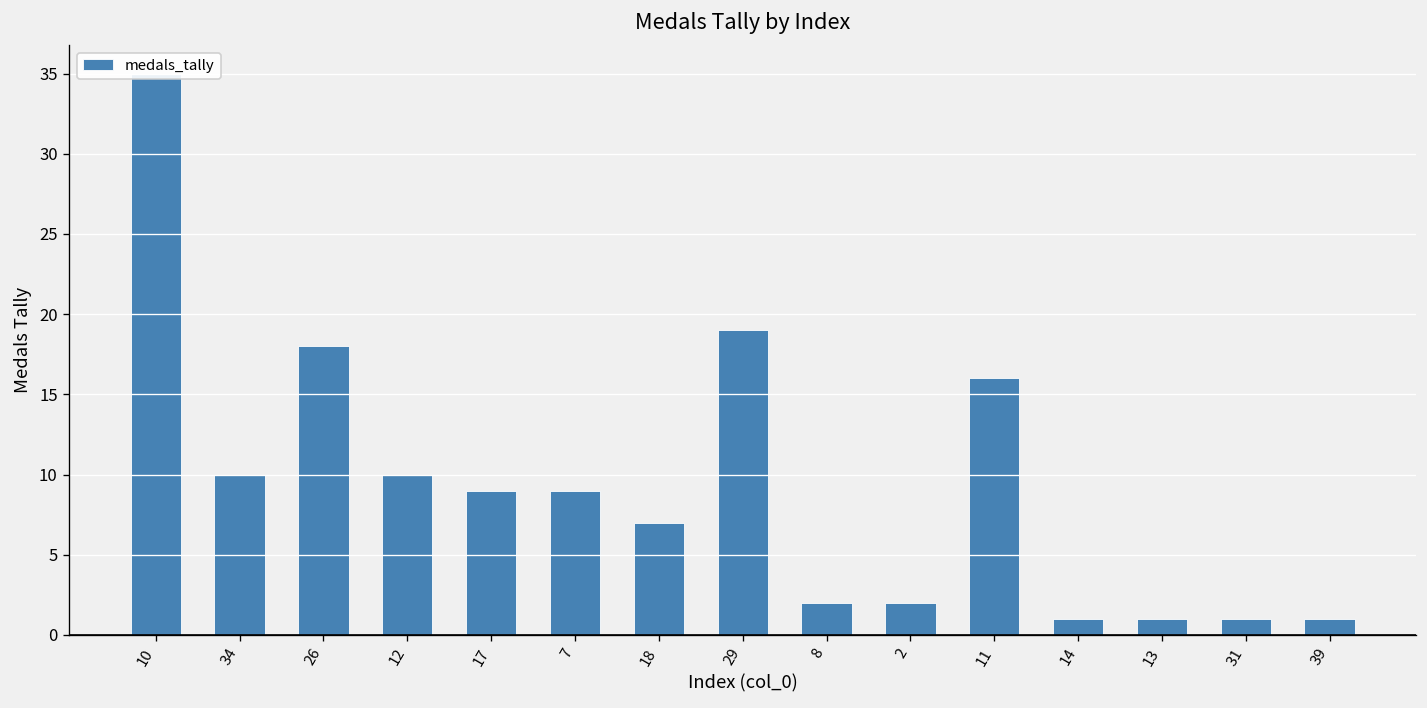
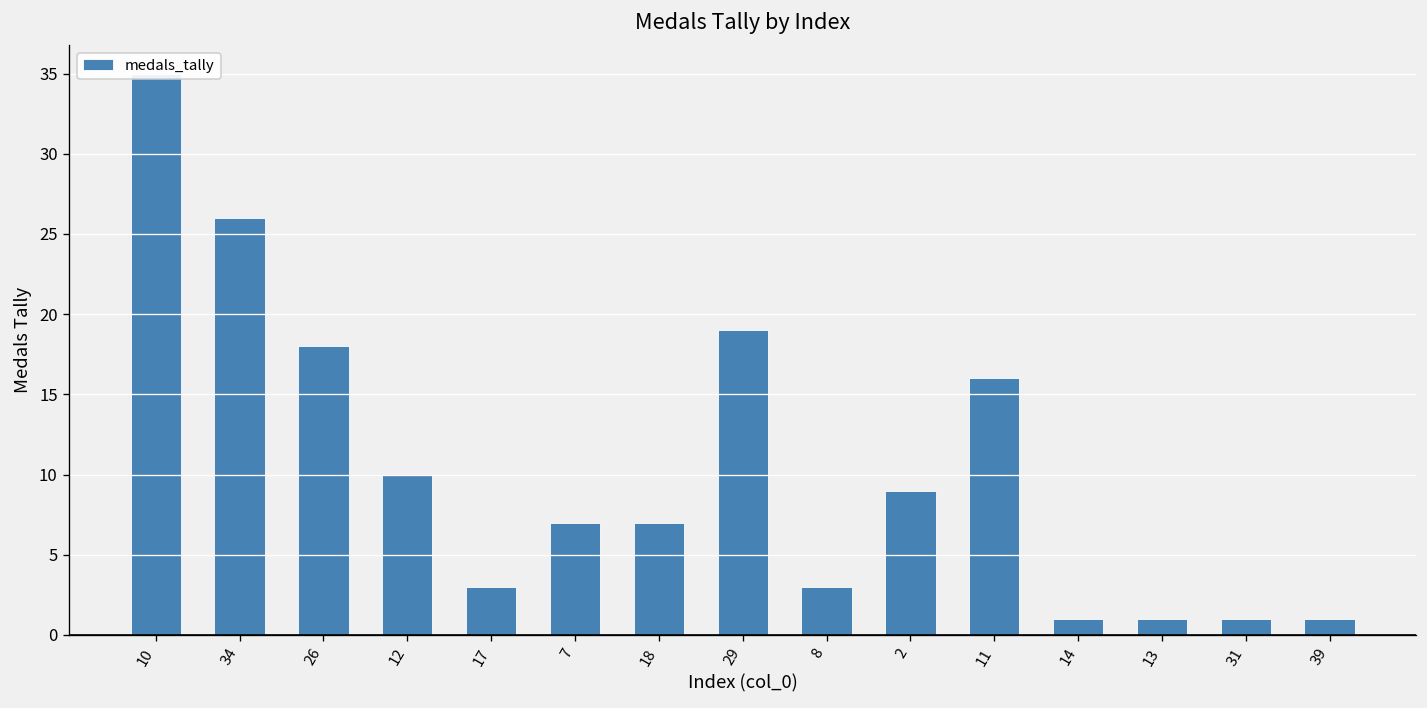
34: 10 -> 26
17: 9 -> 3
7: 9 -> 7
8: 2 -> 3
2: 2 -> 9
